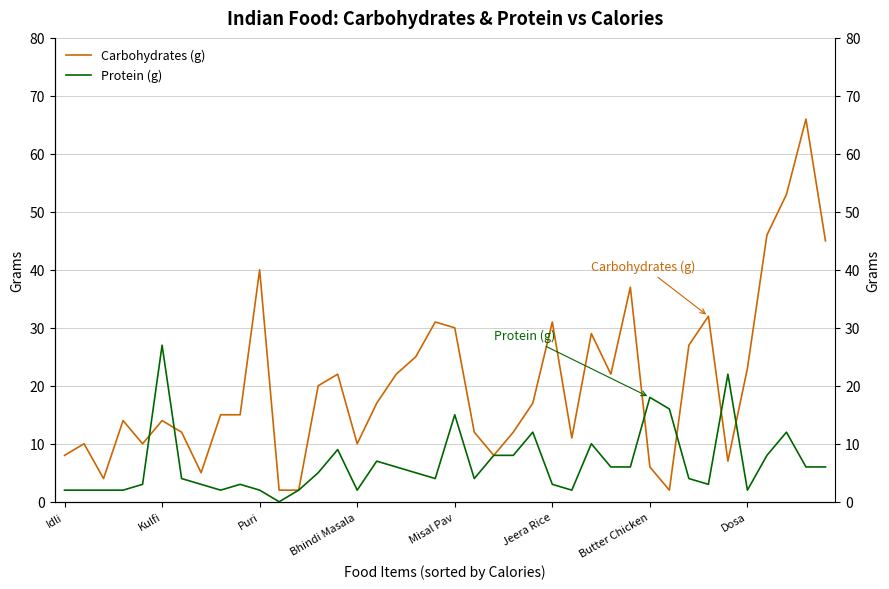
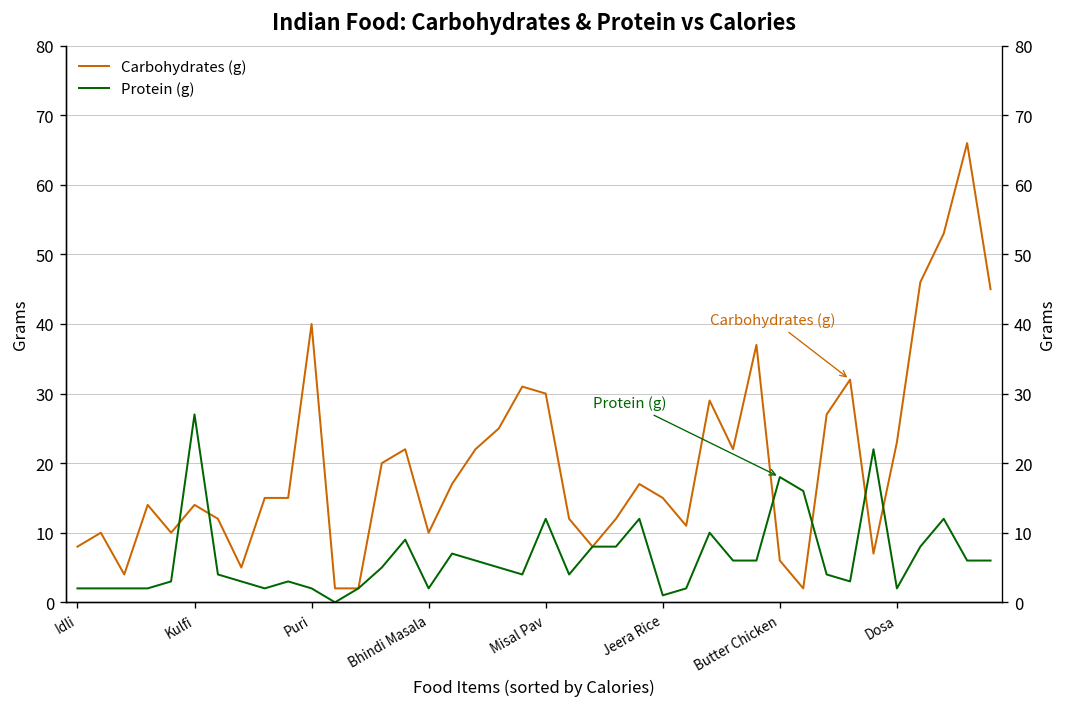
Protein (g), Misal Pav: 15 -> 12
Carbohydrates (g), Jeera Rice: 31 -> 15
Protein (g), Jeera Rice: 3 -> 1
